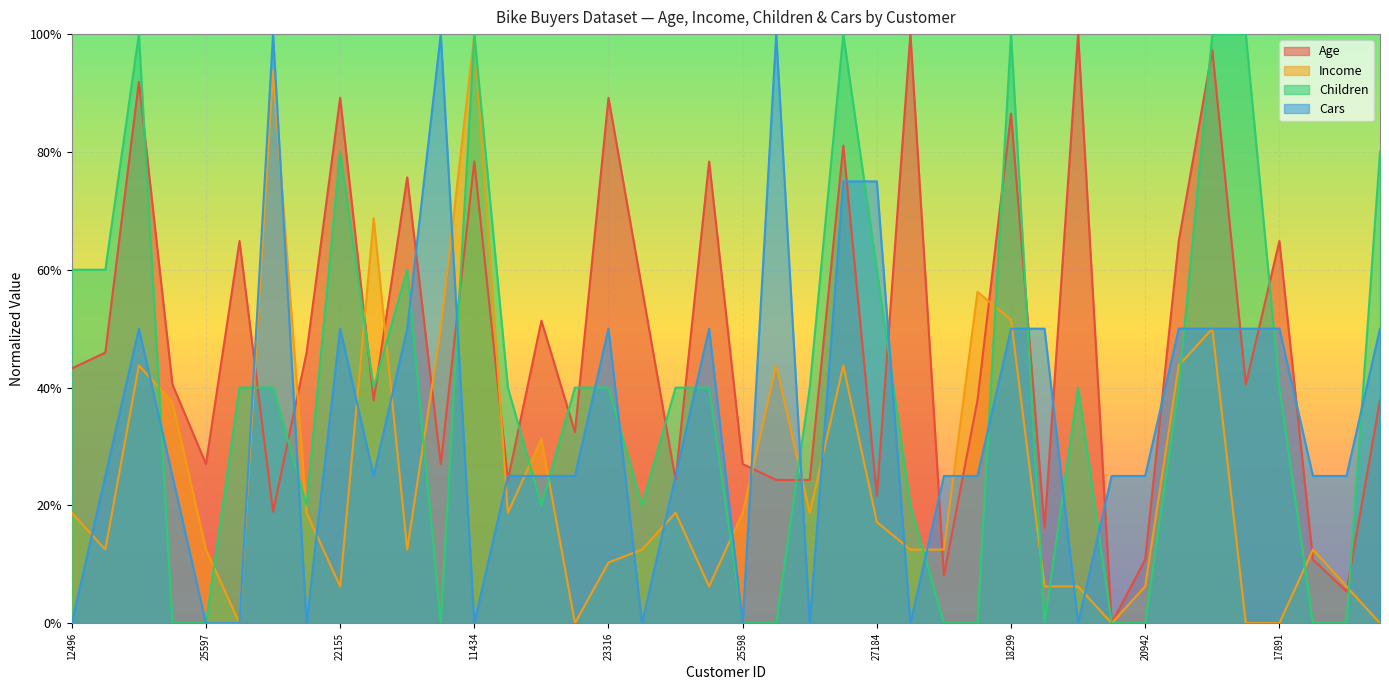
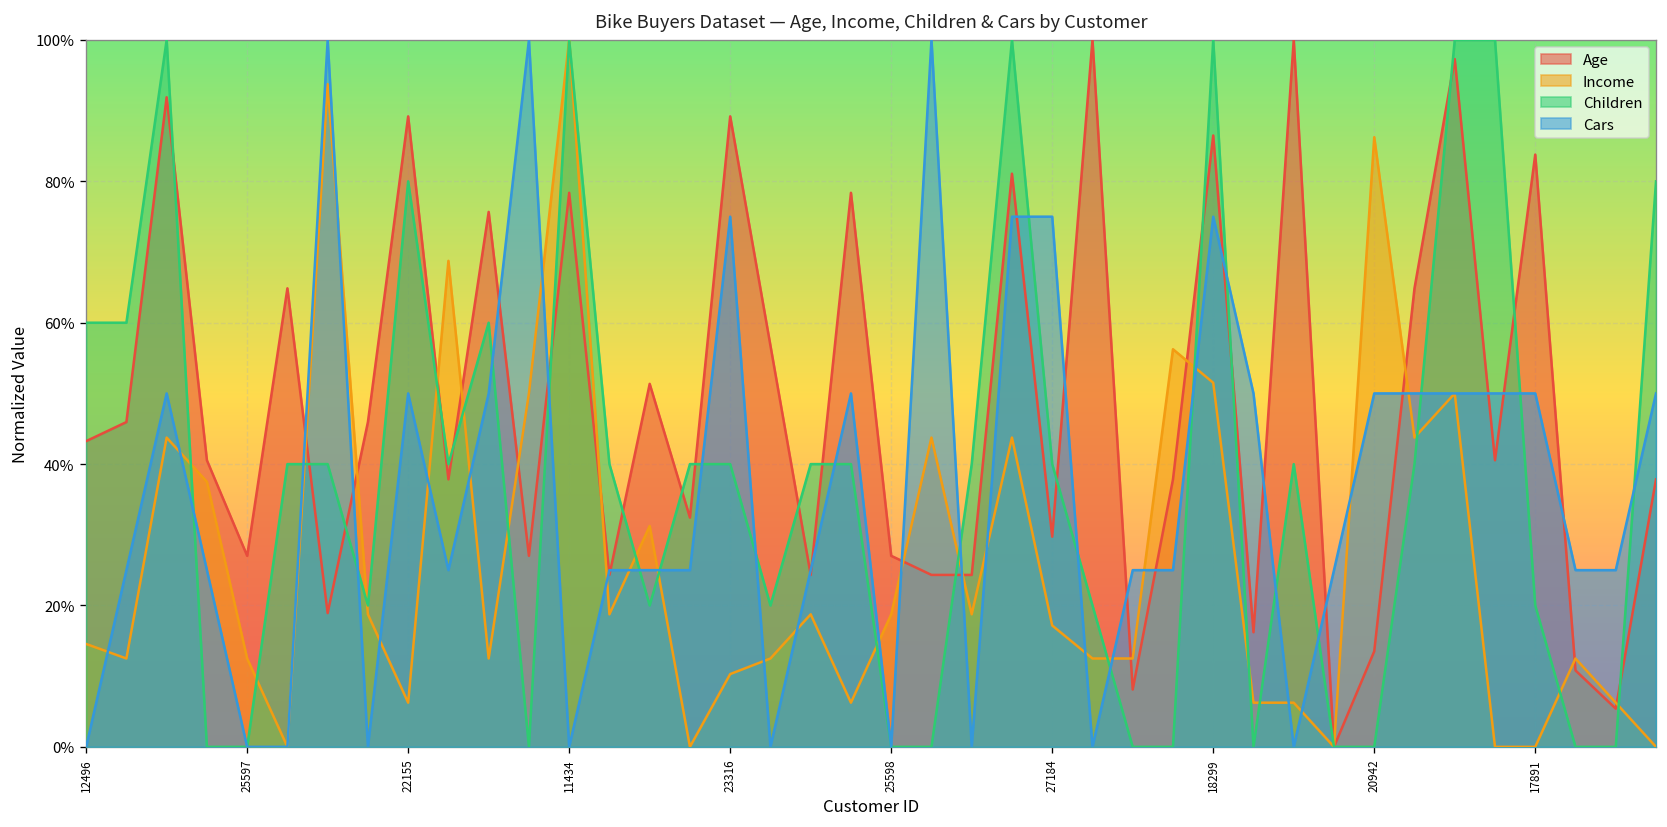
Income, 12496: 19% -> 15%
Cars, 23316: 50% -> 75%
Age, 27184: 22% -> 30%
Children, 27184: 60% -> 40%
Cars, 18299: 50% -> 75%
Age, 20942: 11% -> 14%
Income, 20942: 6% -> 86%
Cars, 20942: 25% -> 50%
Age, 17891: 65% -> 84%
Children, 17891: 40% -> 20%
